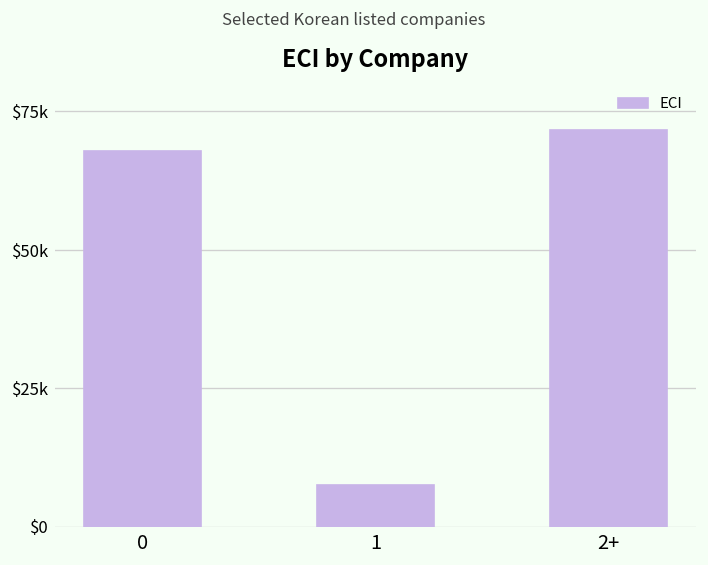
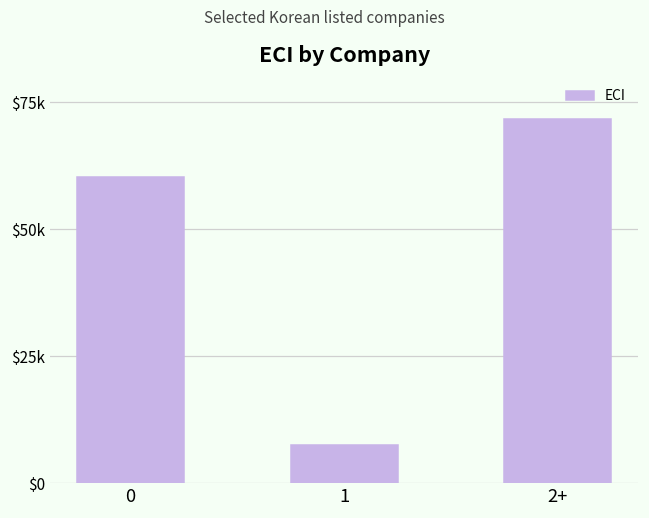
0: $68000 -> $60000
